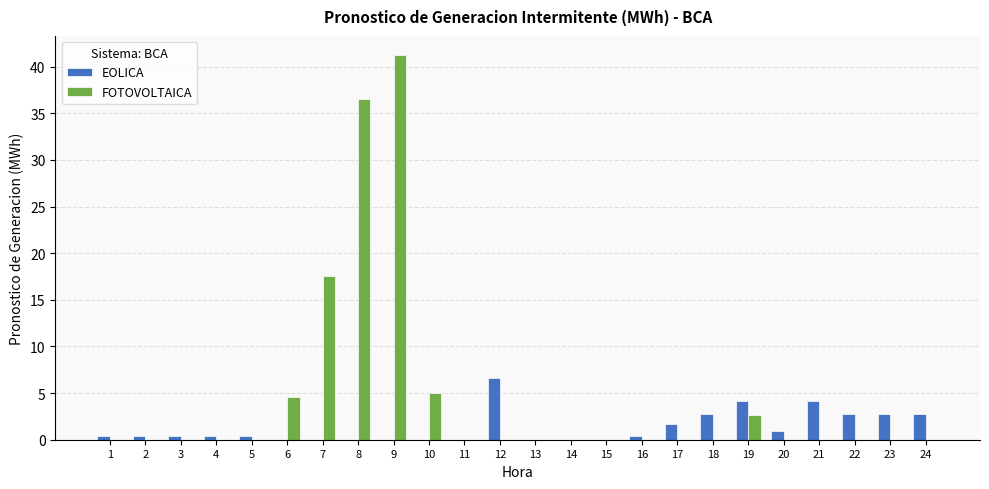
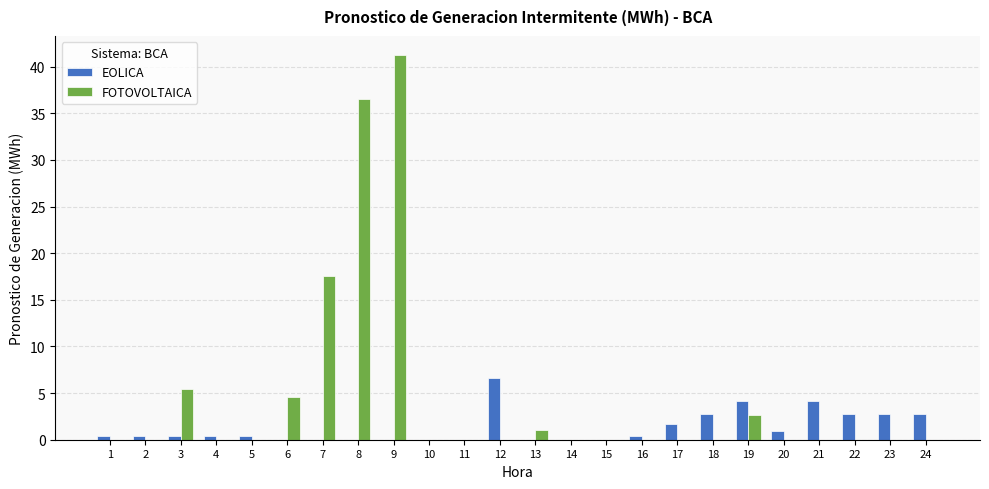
FOTOVOLTAICA, 3: 0 -> 5
FOTOVOLTAICA, 10: 5 -> 0
FOTOVOLTAICA, 13: 0 -> 1
